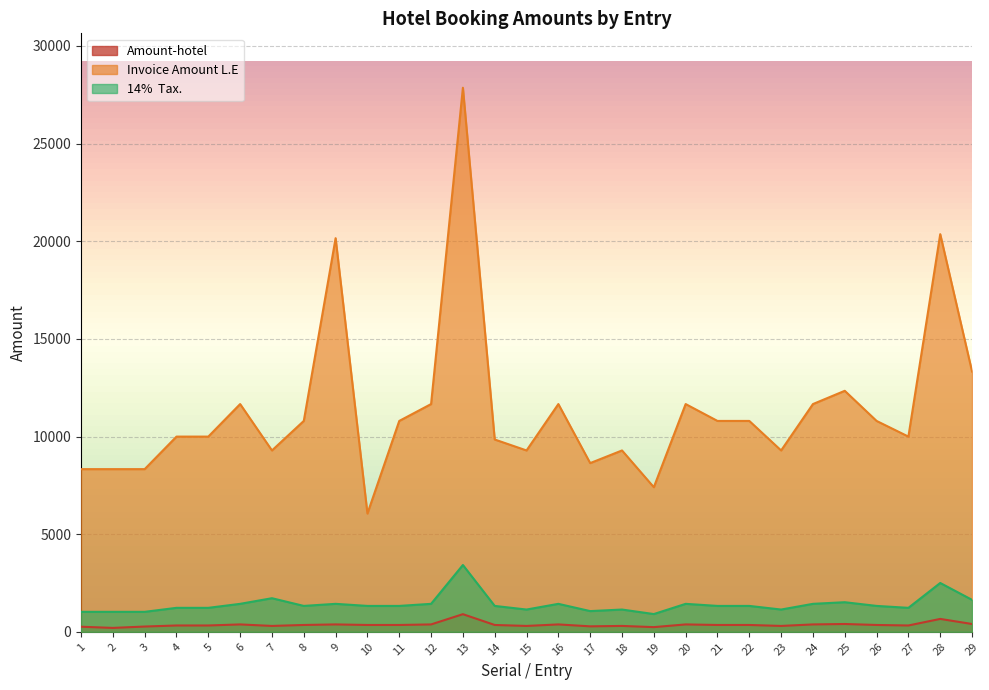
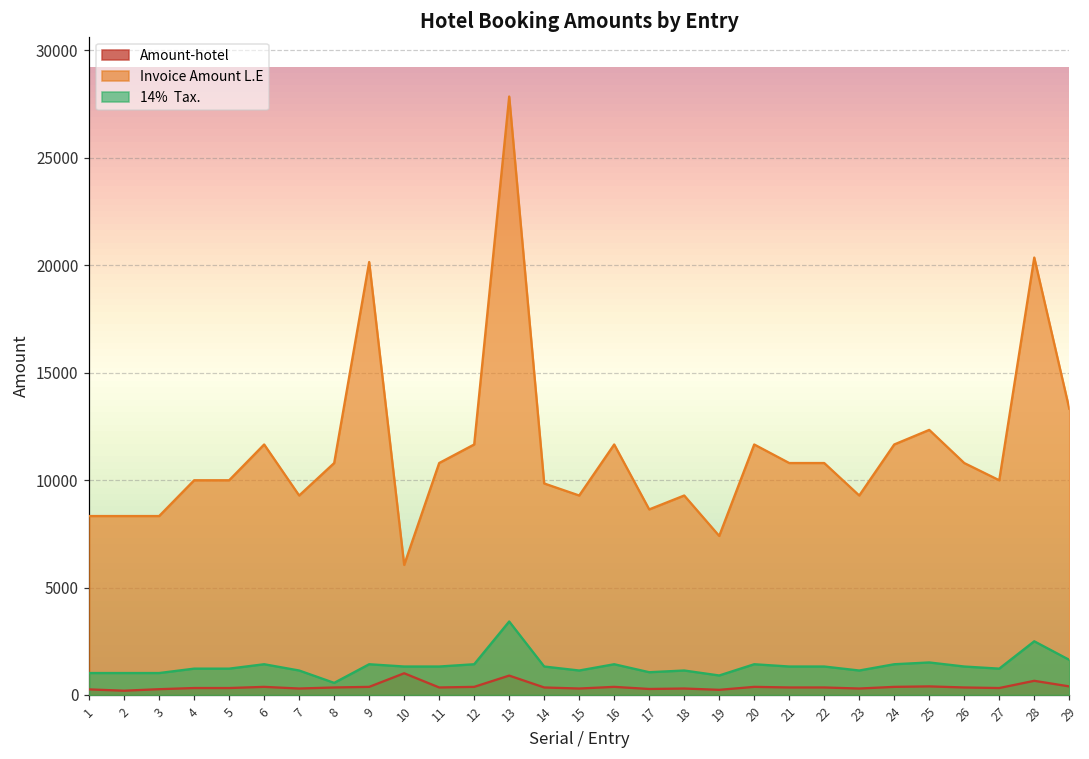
14% Tax., 7: 1700 -> 1100
14% Tax., 8: 1300 -> 600
Amount-hotel, 10: 400 -> 1000
